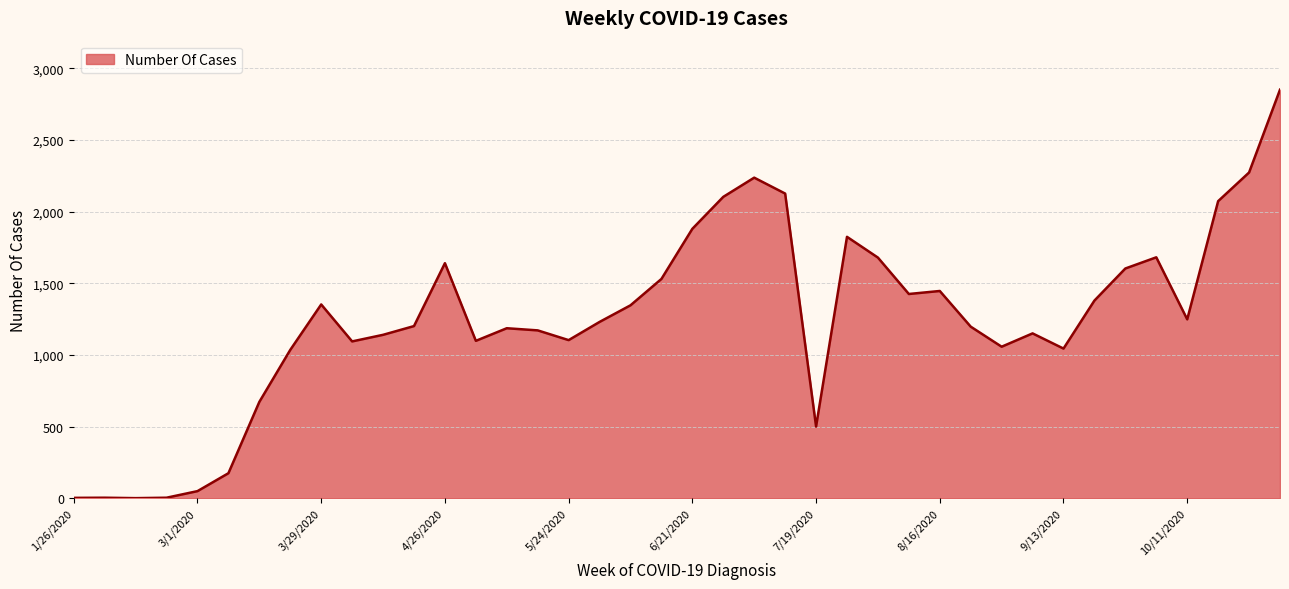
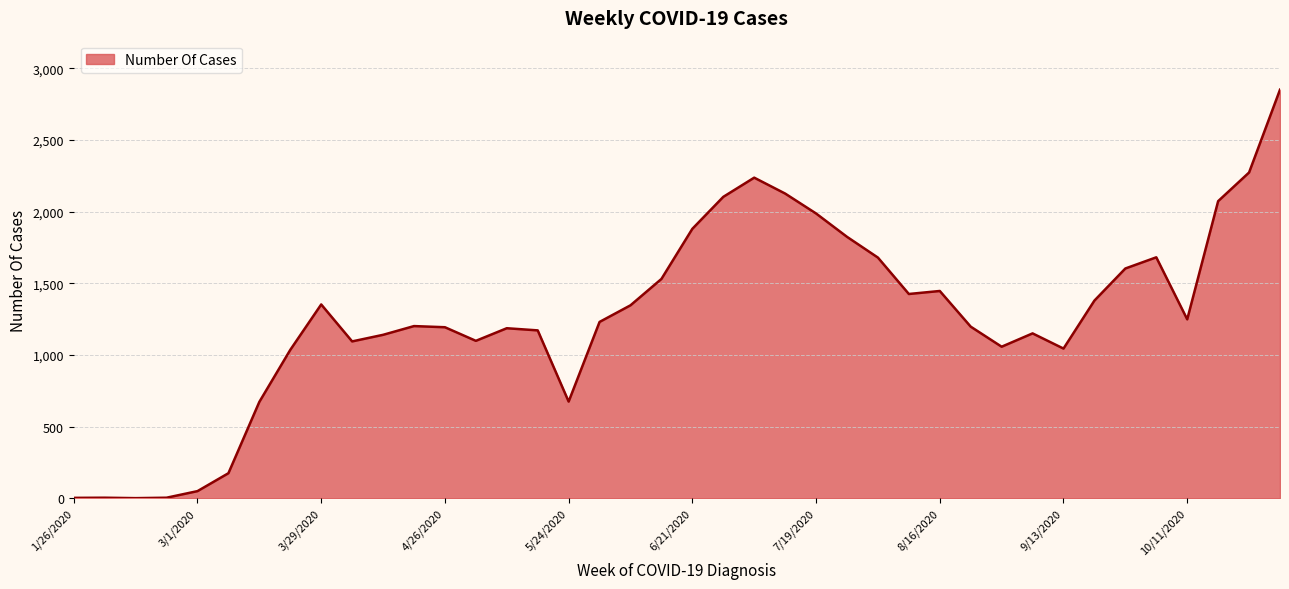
4/26/2020: 1,640 -> 1,190
5/24/2020: 1,100 -> 680
7/19/2020: 500 -> 1,990
